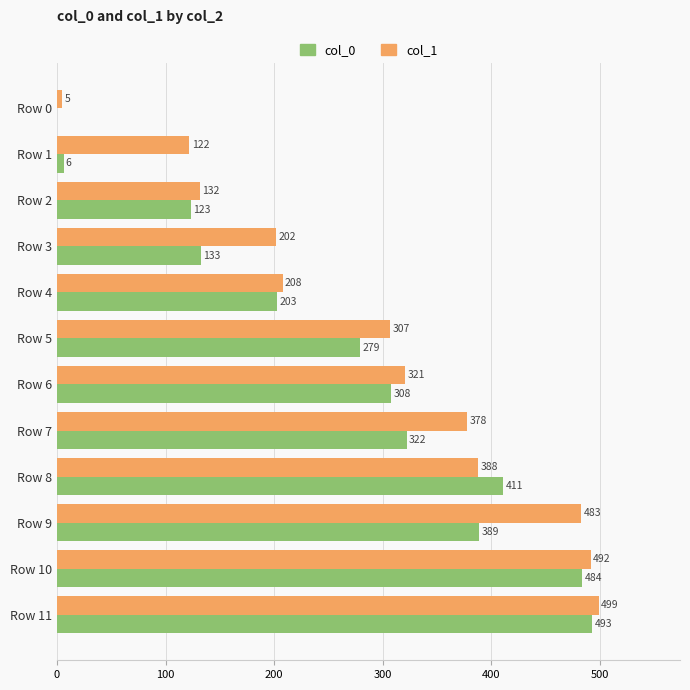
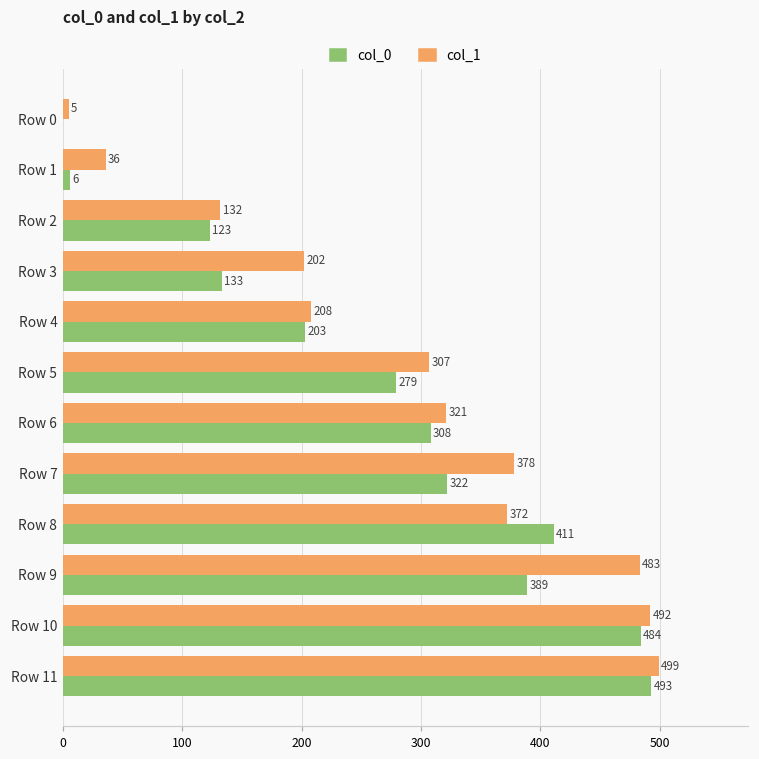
col_1, Row 1: 122 -> 36
col_1, Row 8: 388 -> 372
